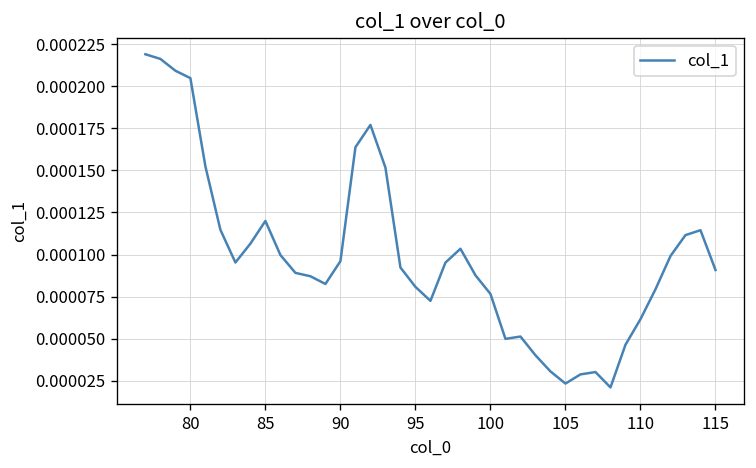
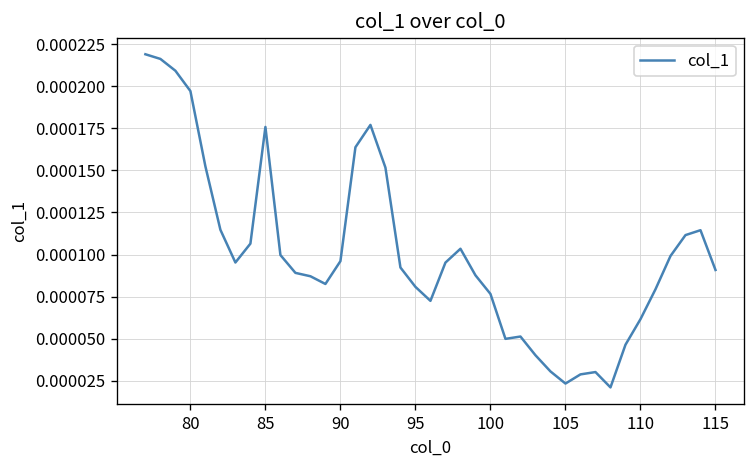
80: 0.000205 -> 0.000197
85: 0.000120 -> 0.000176
